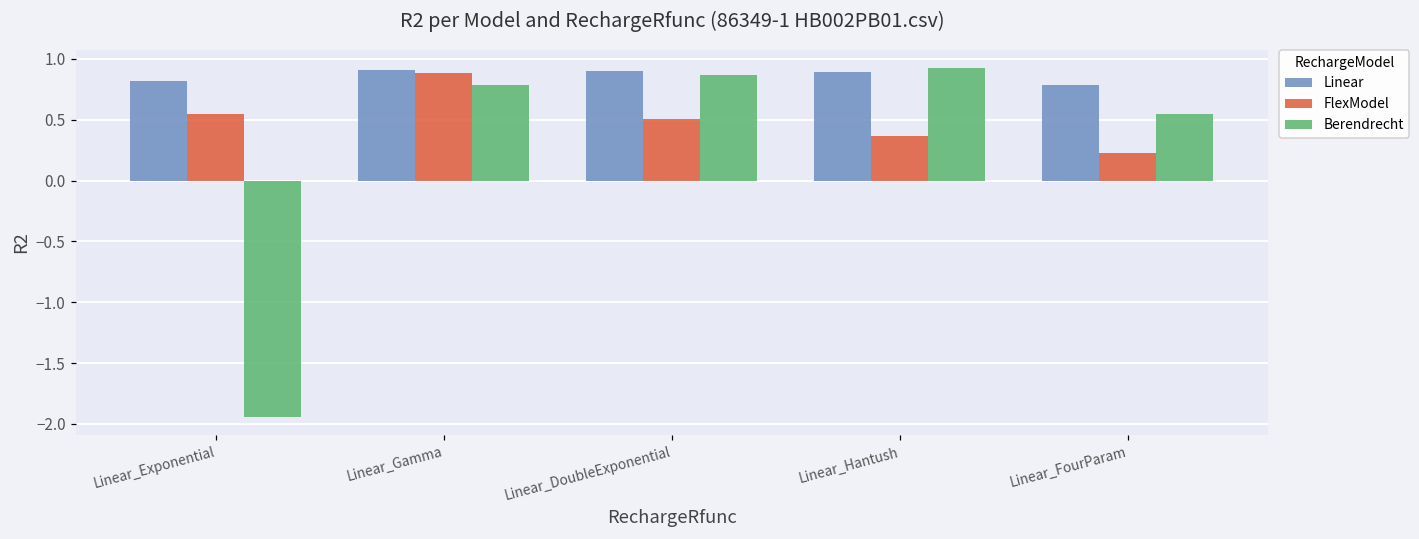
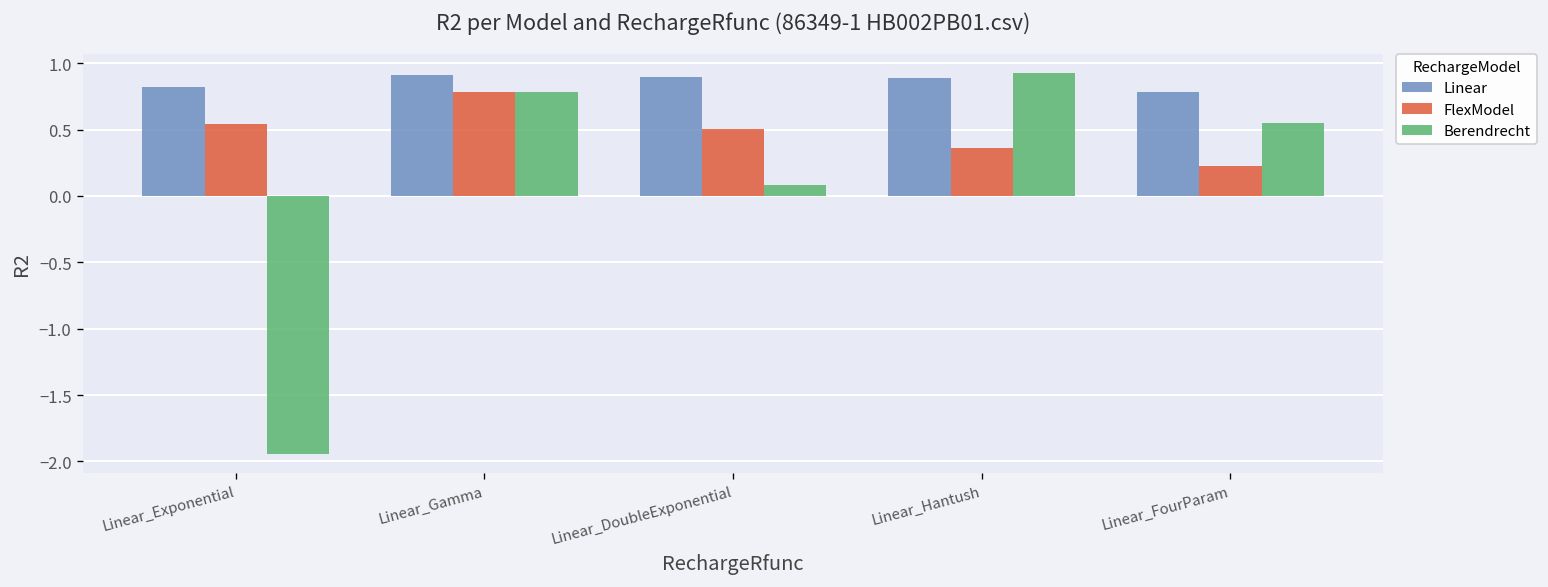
FlexModel, Linear_Gamma: 0.88 -> 0.78
Berendrecht, Linear_DoubleExponential: 0.87 -> 0.08
